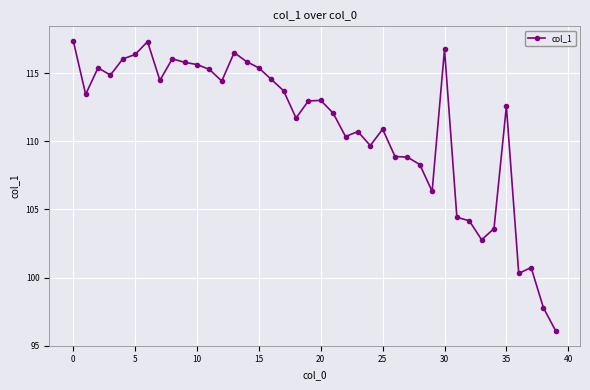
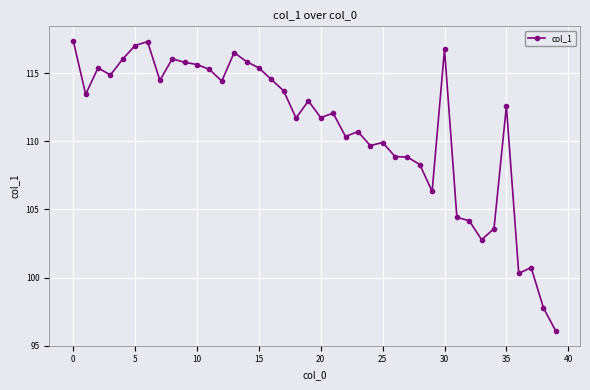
5: 116.4 -> 117.0
20: 113.0 -> 111.7
25: 110.9 -> 109.9
